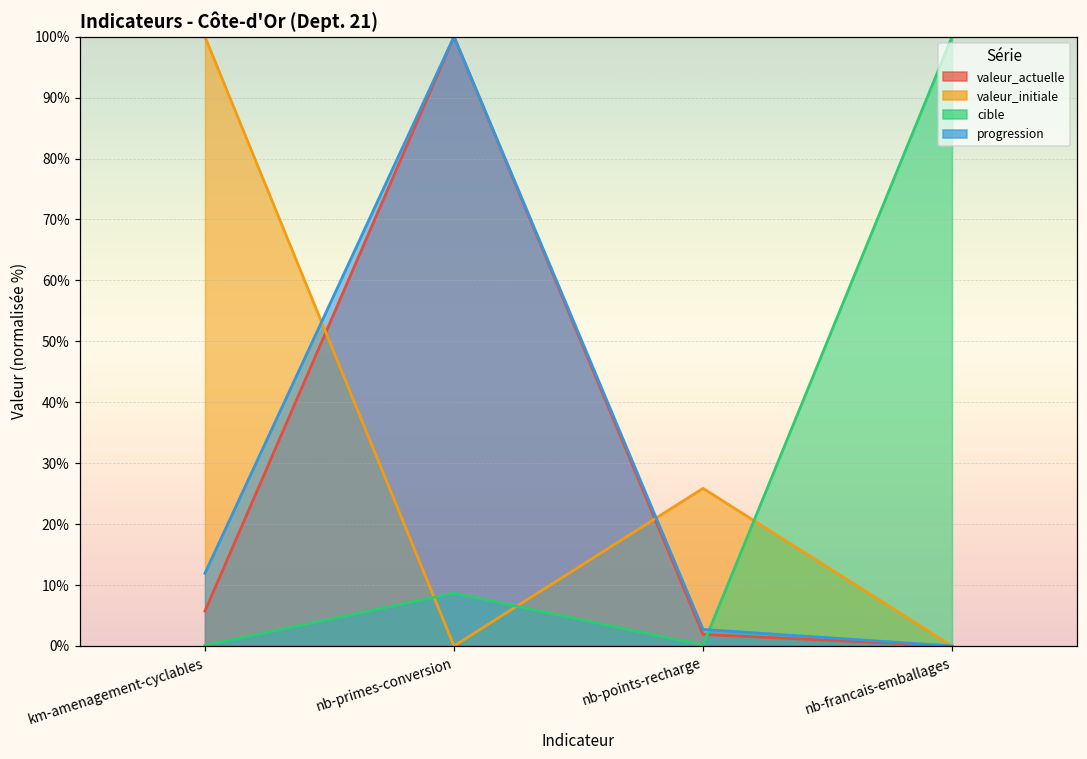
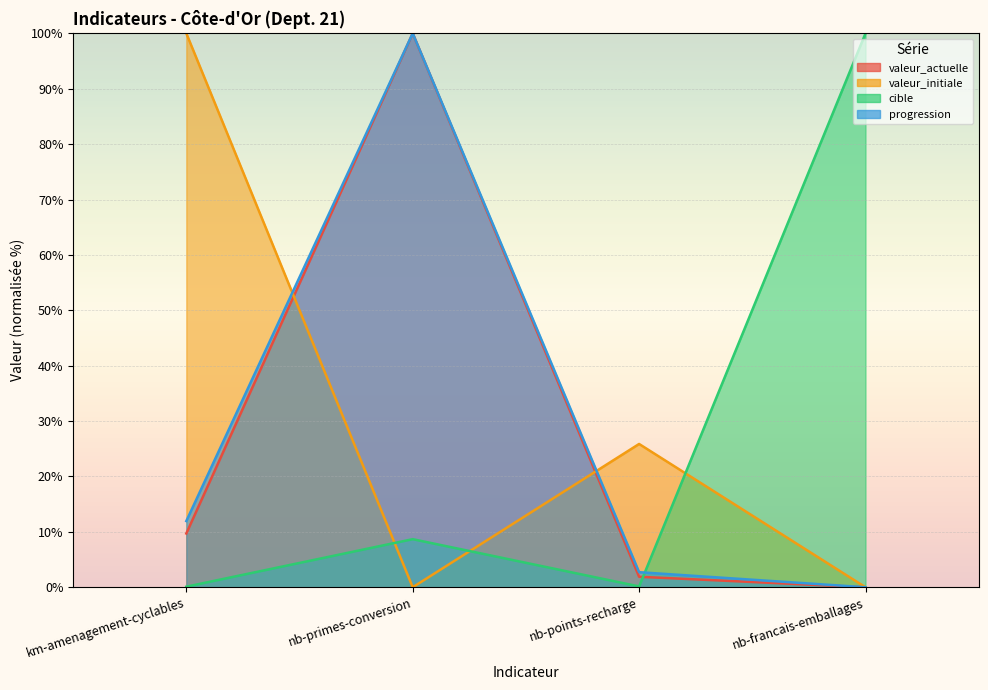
valeur_actuelle, km-amenagement-cyclables: 6% -> 10%
